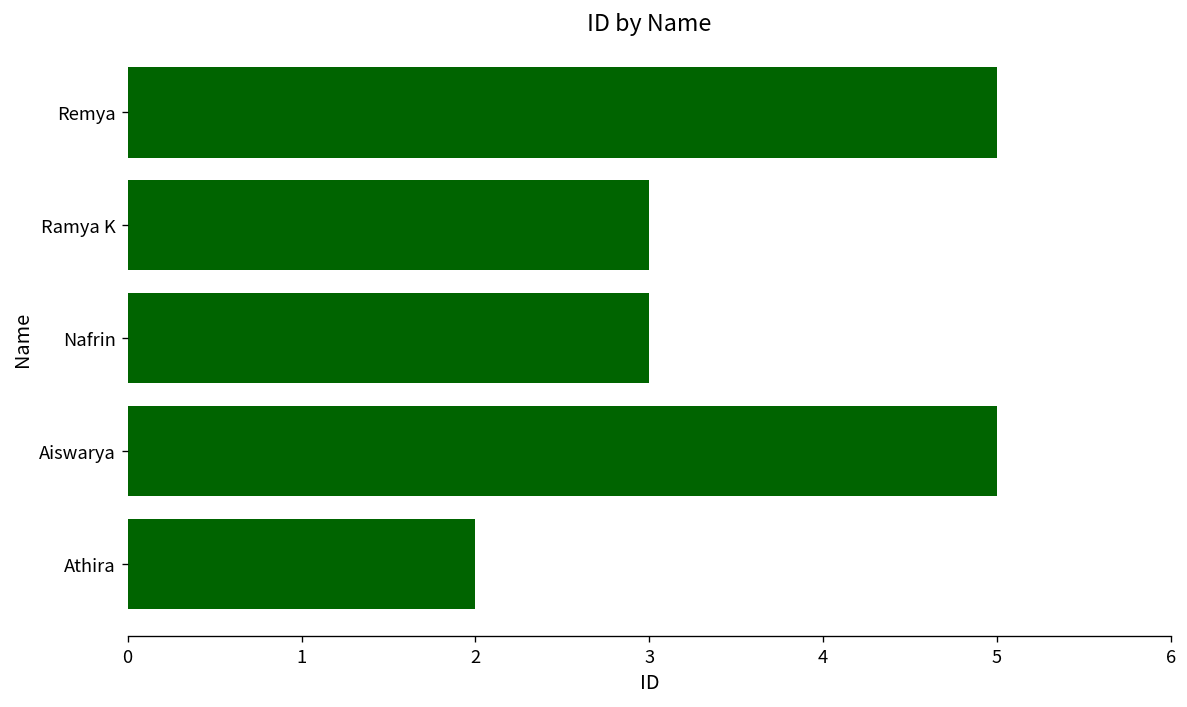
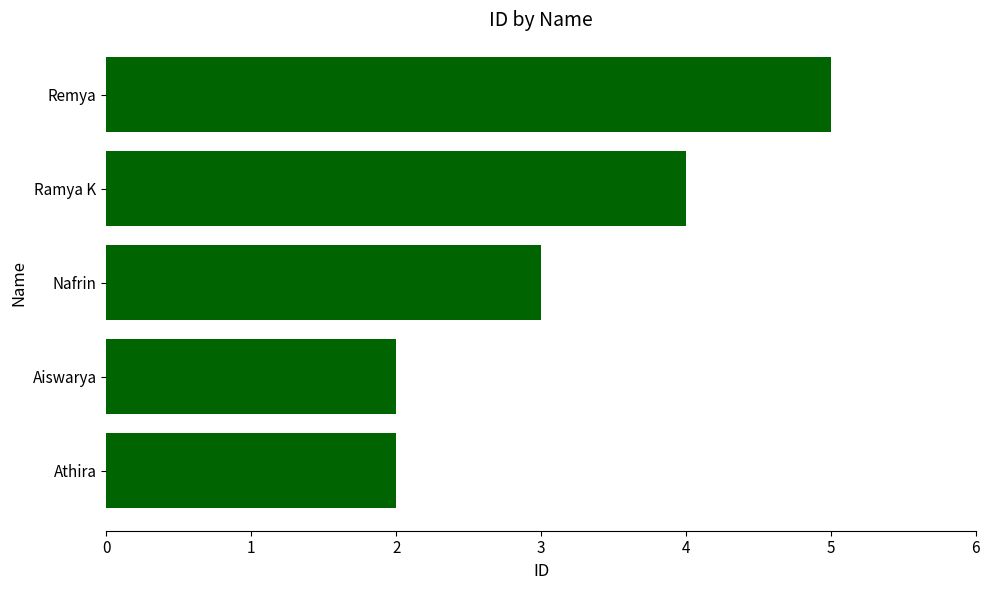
Ramya K: 3 -> 4
Aiswarya: 5 -> 2
